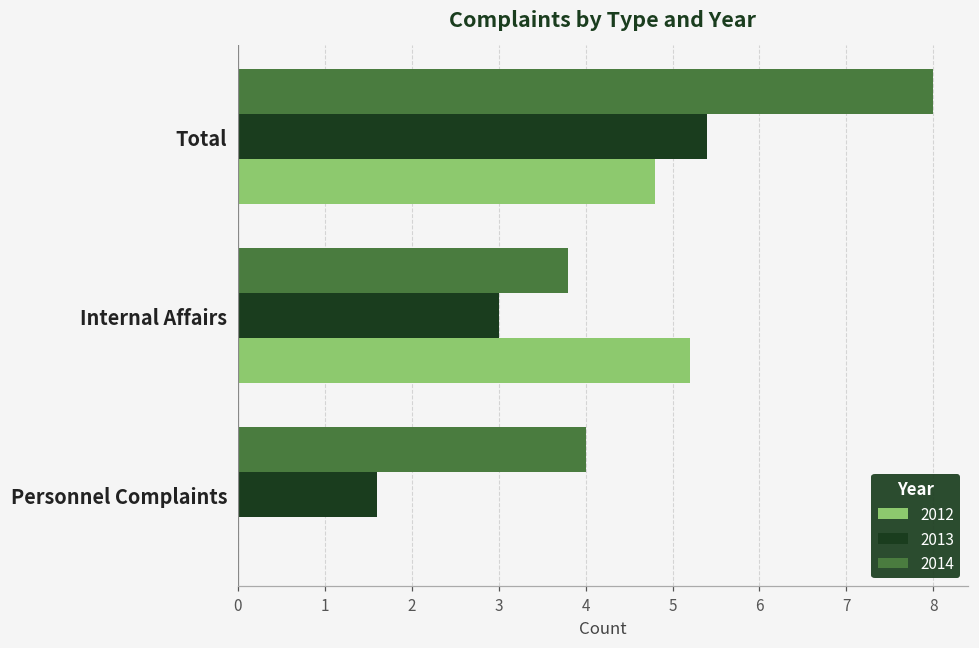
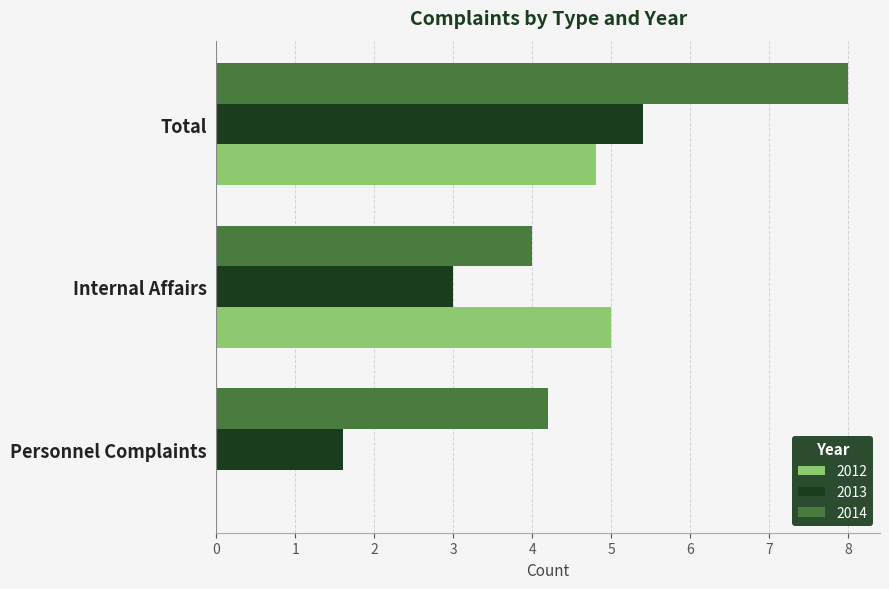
2014, Internal Affairs: 3.8 -> 4.0
2012, Internal Affairs: 5.2 -> 5.0
2014, Personnel Complaints: 4.0 -> 4.2
